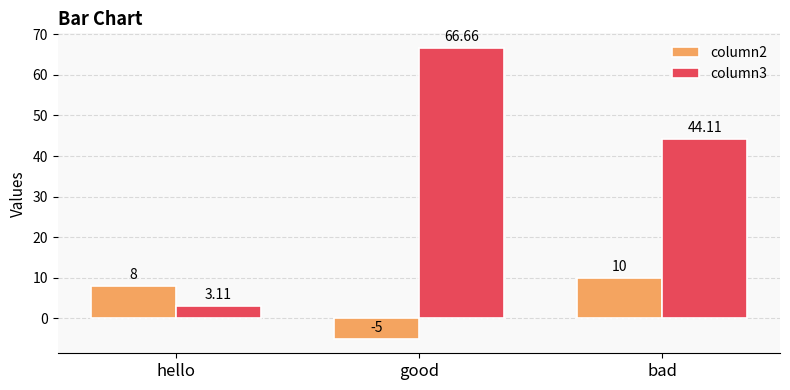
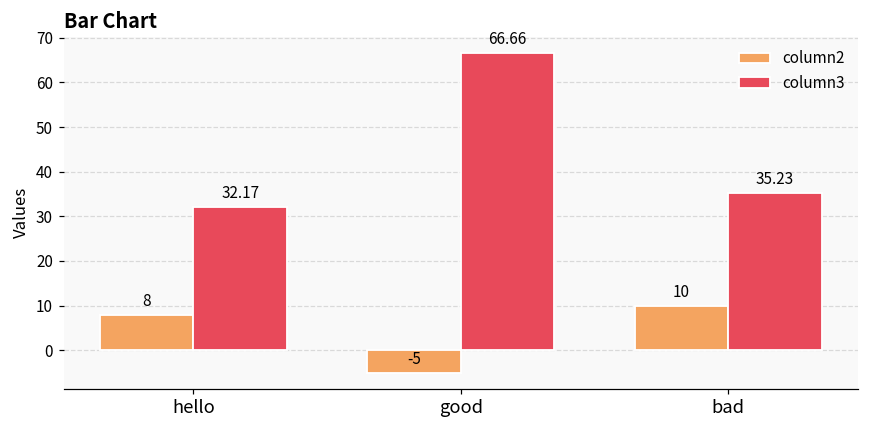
column3, hello: 3.11 -> 32.17
column3, bad: 44.11 -> 35.23
